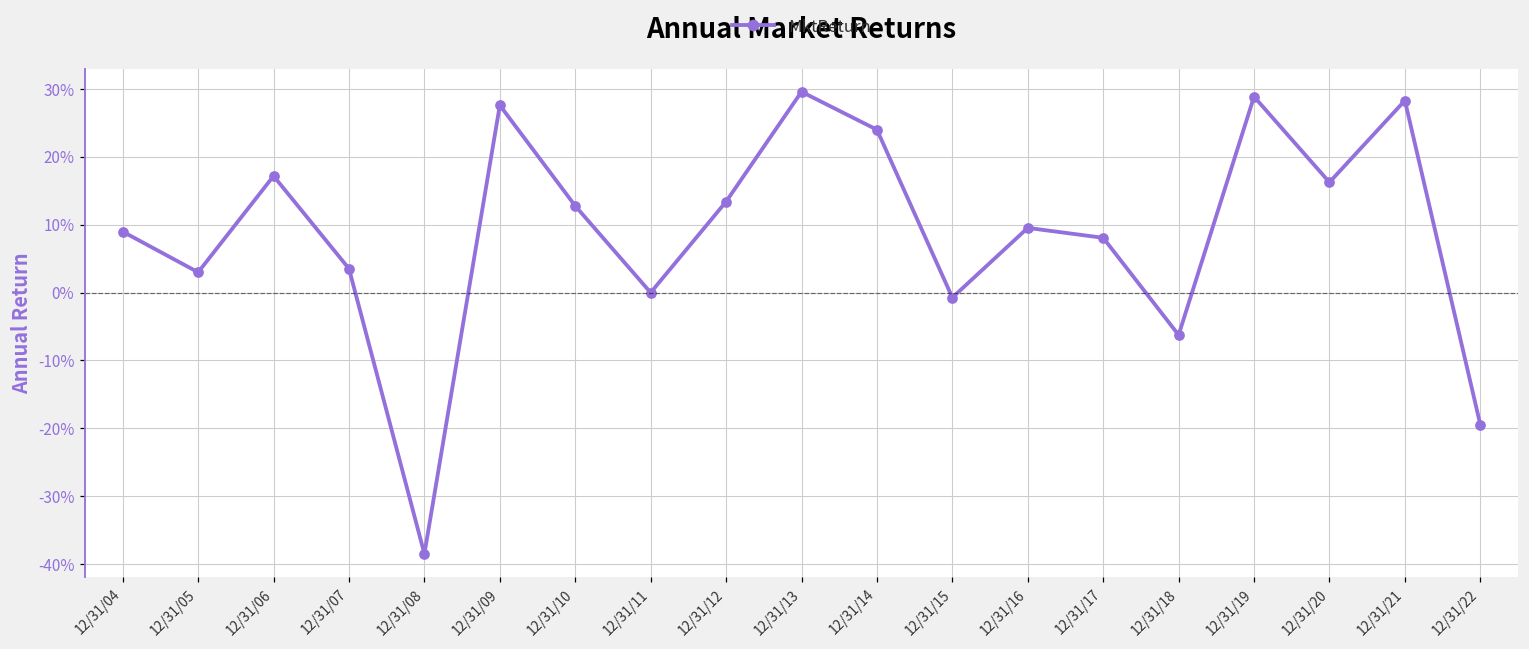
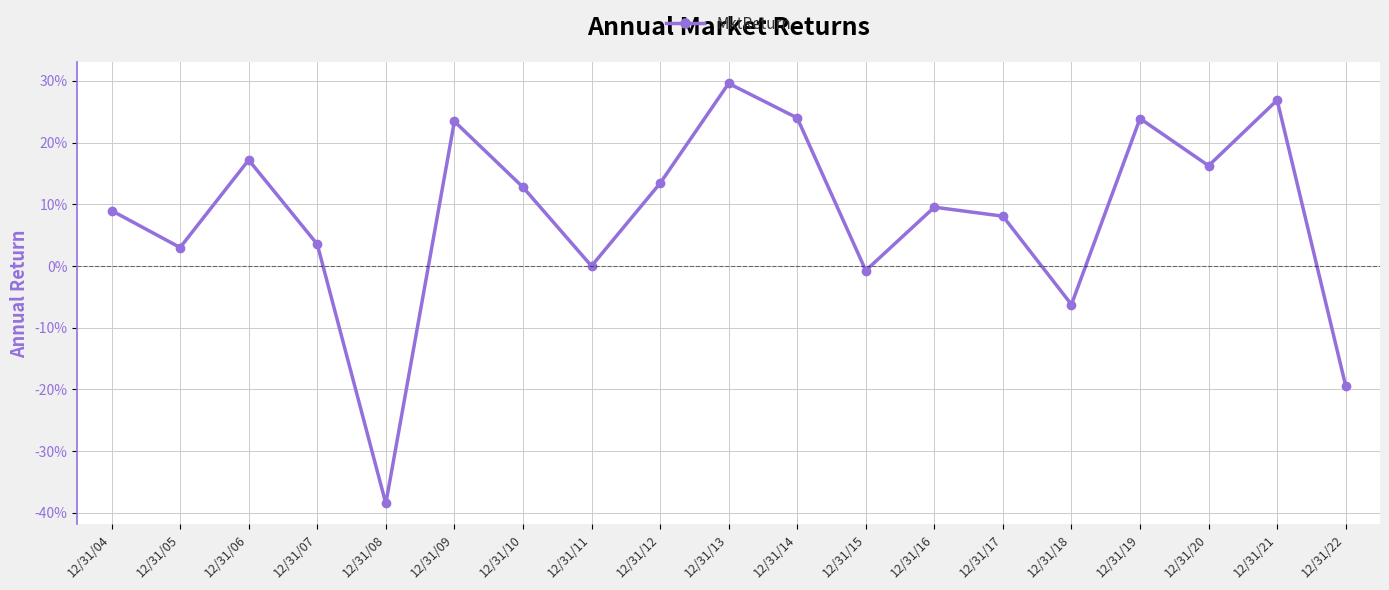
12/31/09: 28% -> 23%
12/31/19: 29% -> 24%
12/31/21: 28% -> 27%
